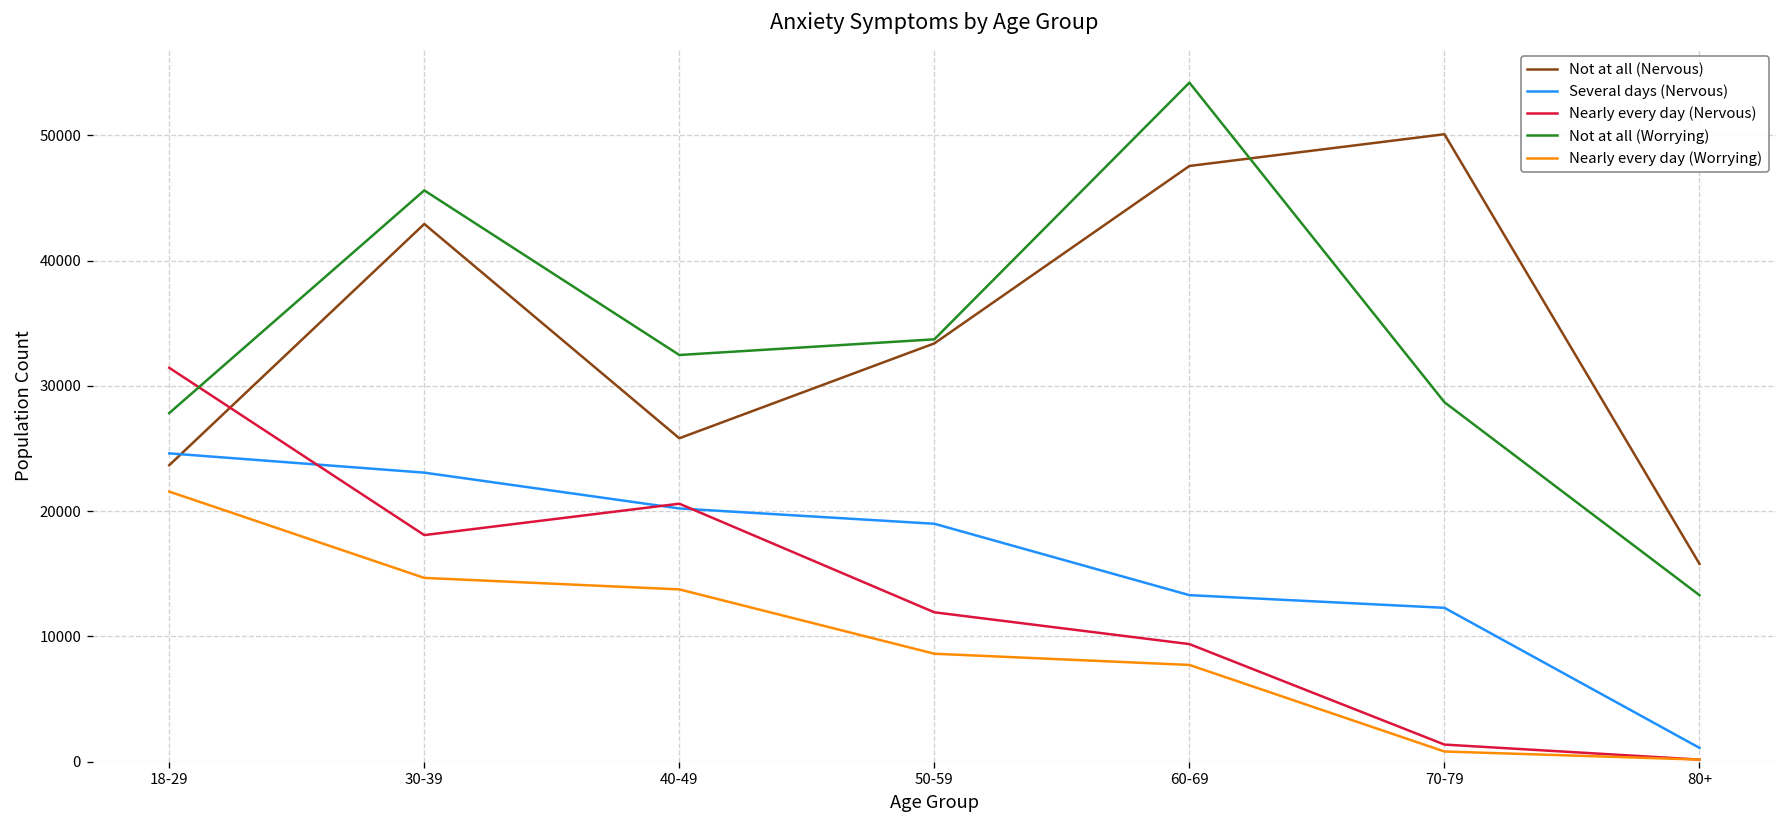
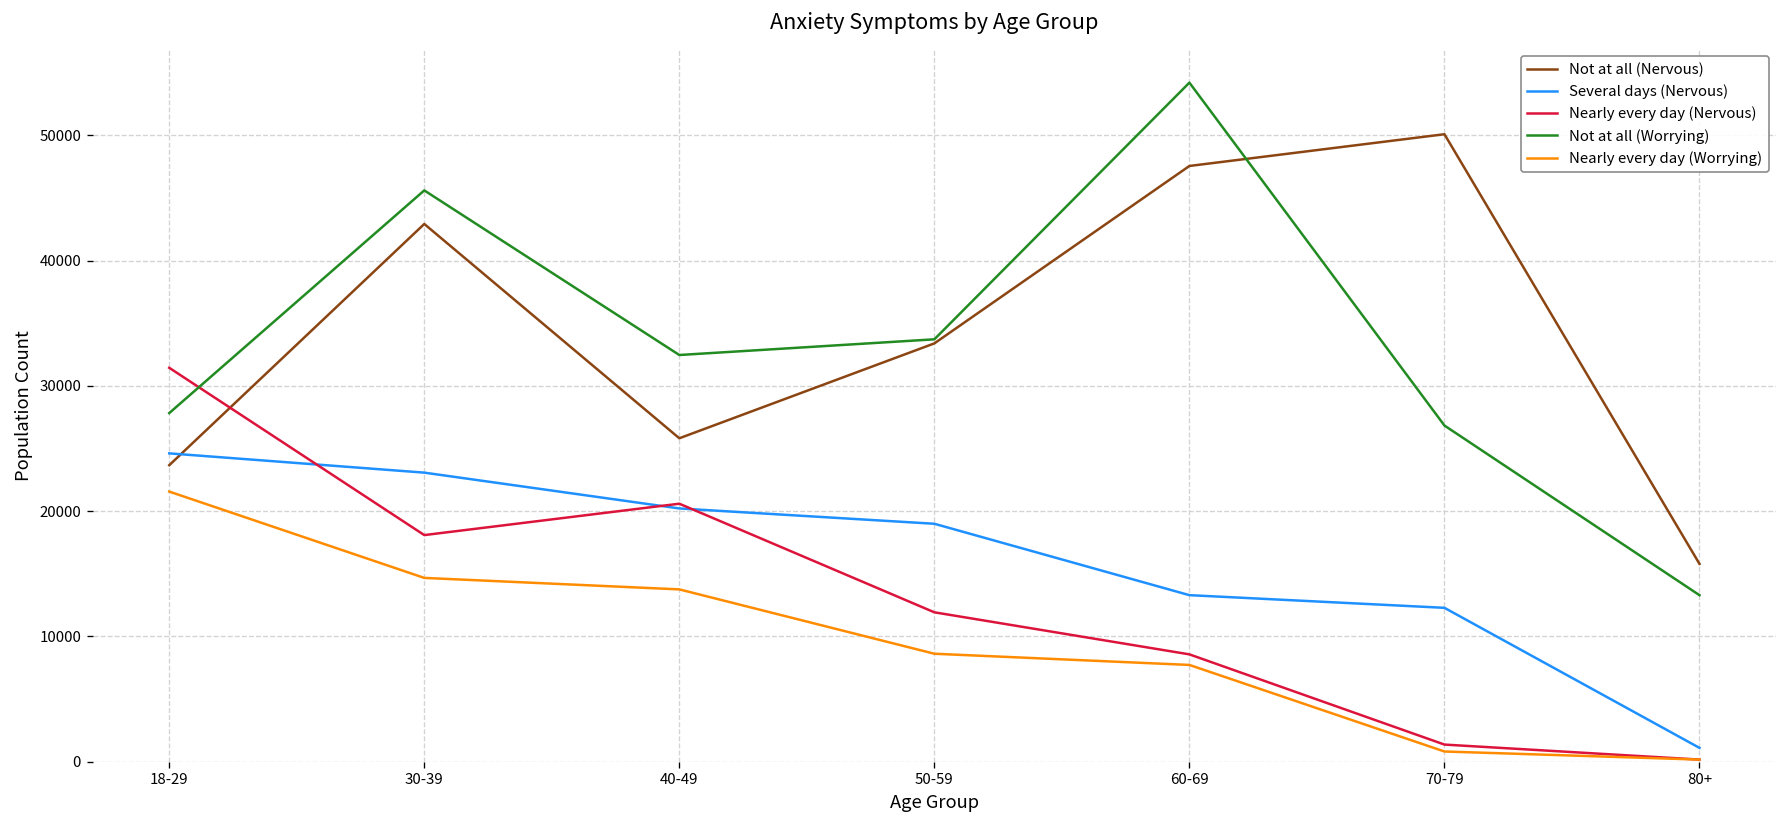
Nearly every day (Nervous), 60-69: 9400 -> 8600
Not at all (Worrying), 70-79: 28700 -> 26800
